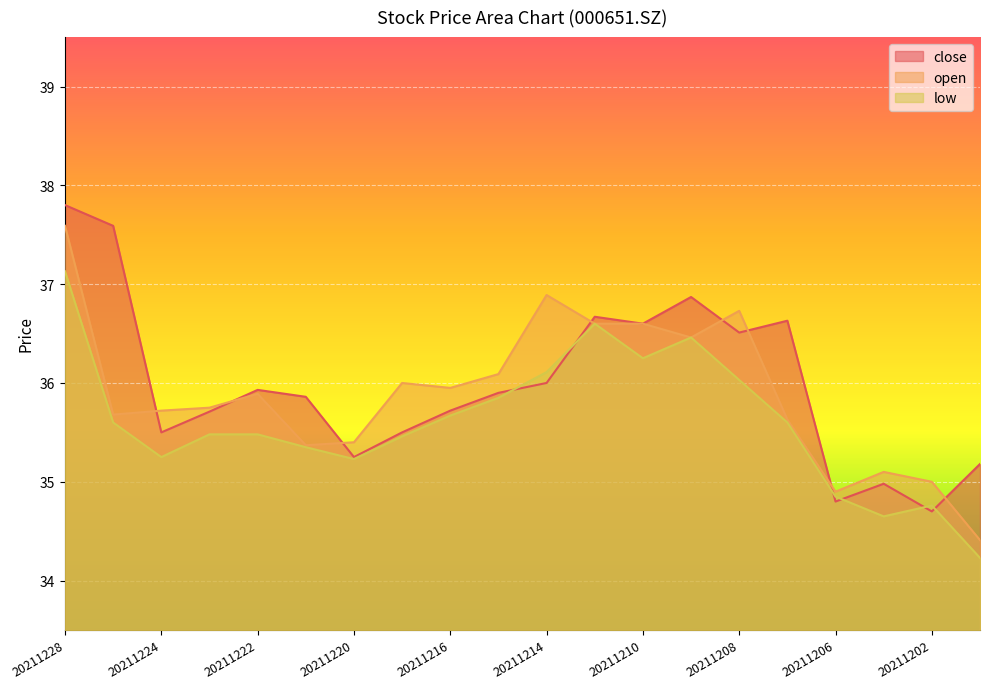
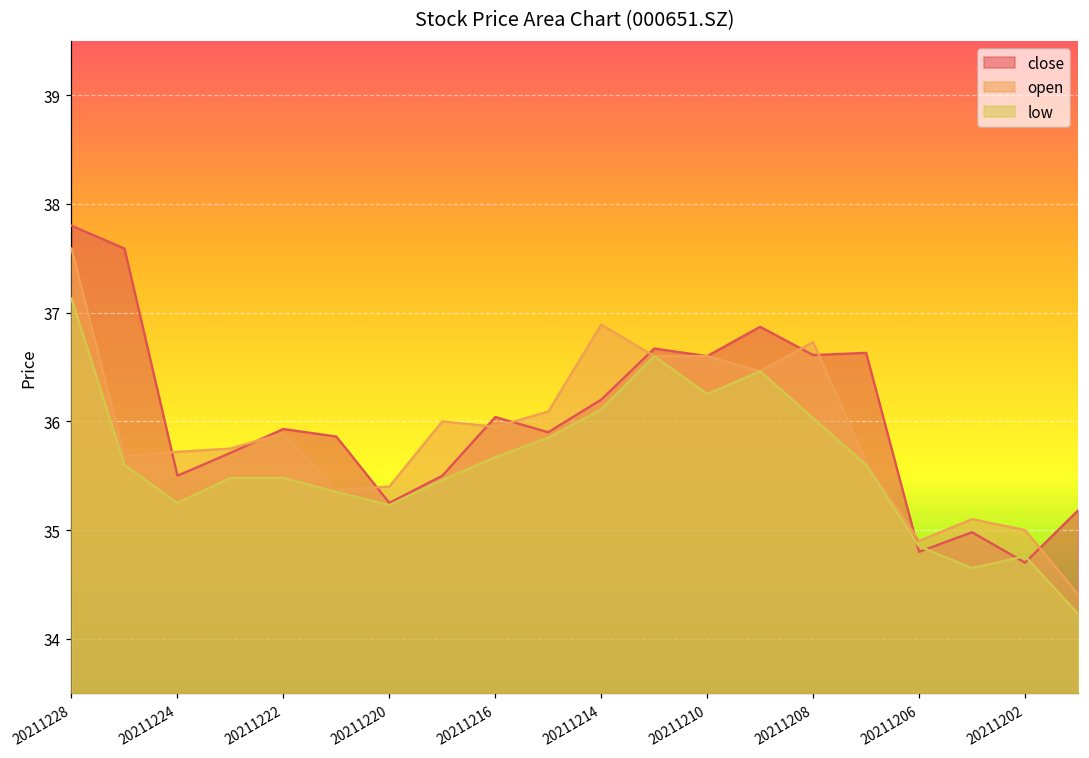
close, 20211216: 35.7 -> 36.0
close, 20211214: 36.0 -> 36.2
close, 20211208: 36.5 -> 36.6
